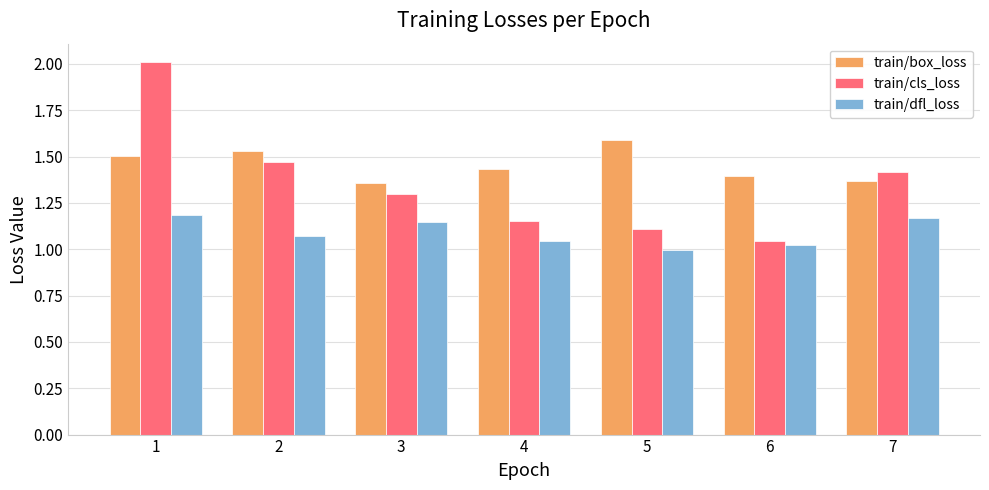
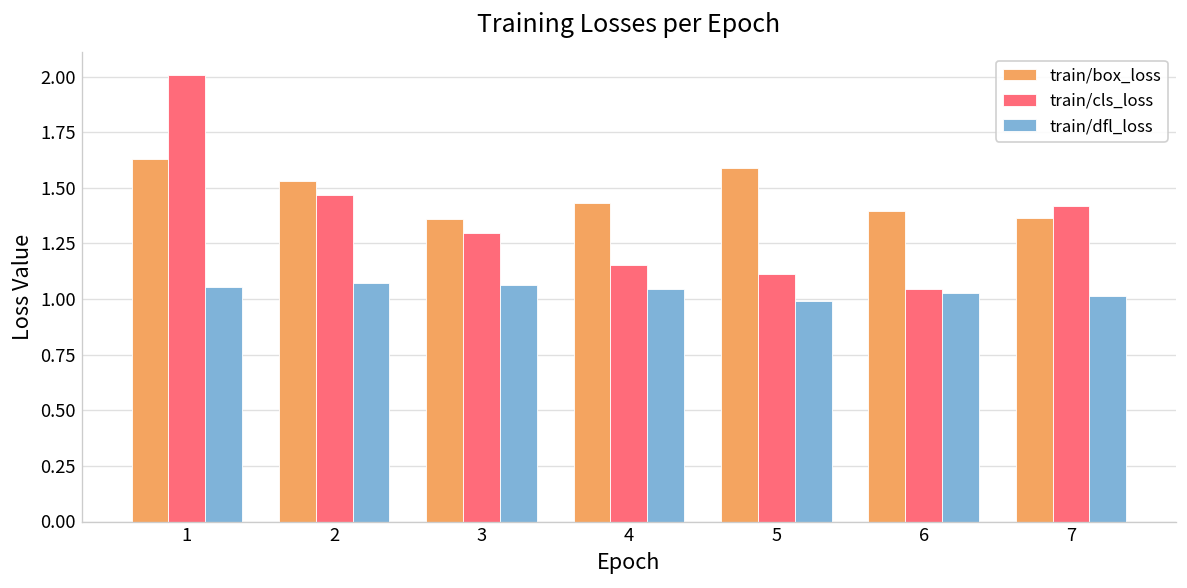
train/box_loss, 1: 1.50 -> 1.63
train/dfl_loss, 1: 1.19 -> 1.05
train/dfl_loss, 3: 1.15 -> 1.06
train/dfl_loss, 7: 1.17 -> 1.02
